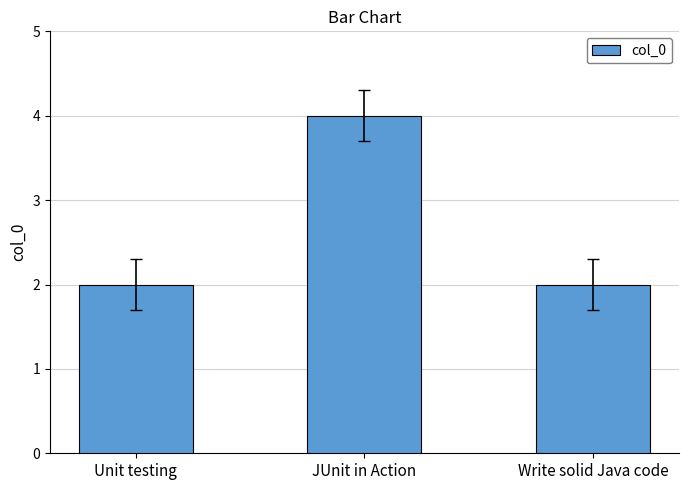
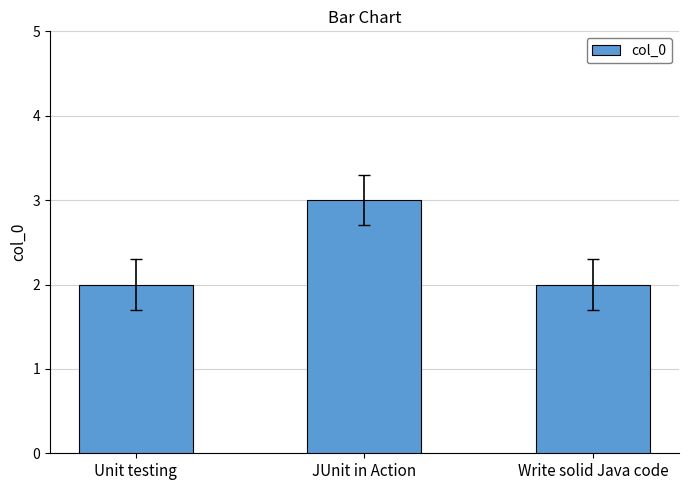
col_0, JUnit in Action: 4 -> 3
